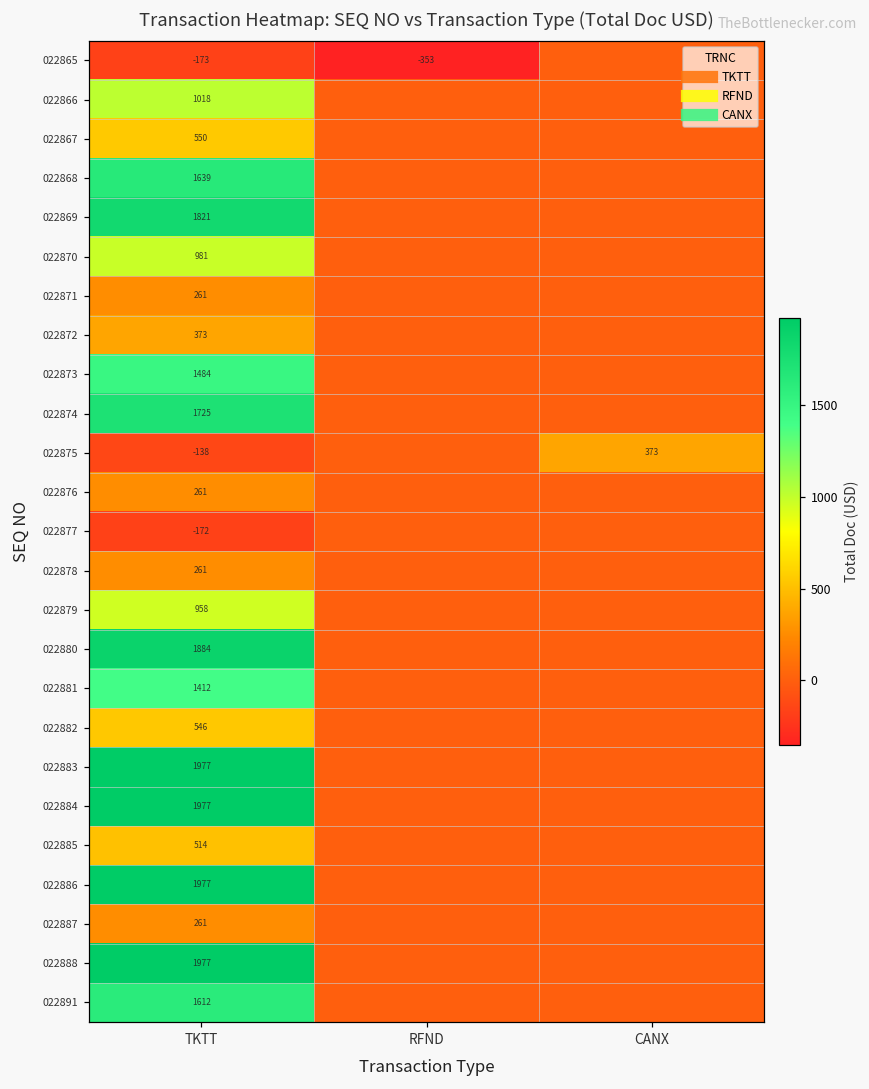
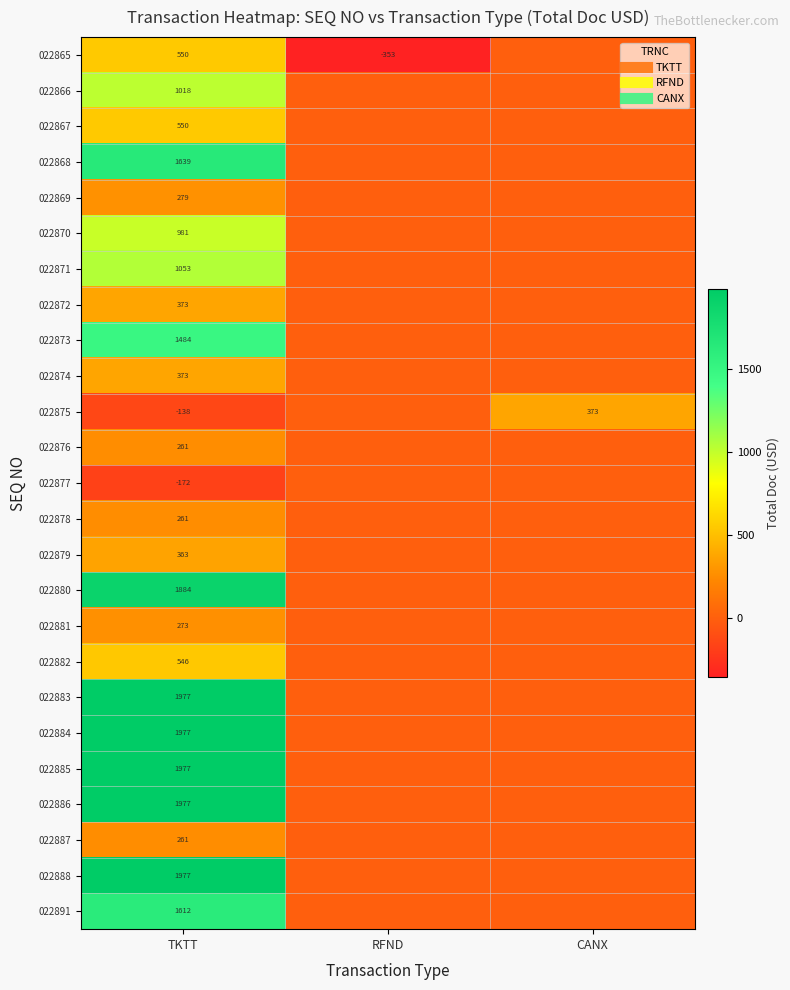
022865, TKTT: -173 -> 550
022869, TKTT: 1821 -> 279
022871, TKTT: 261 -> 1053
022874, TKTT: 1725 -> 373
022879, TKTT: 958 -> 363
022881, TKTT: 1412 -> 273
022885, TKTT: 514 -> 1977
